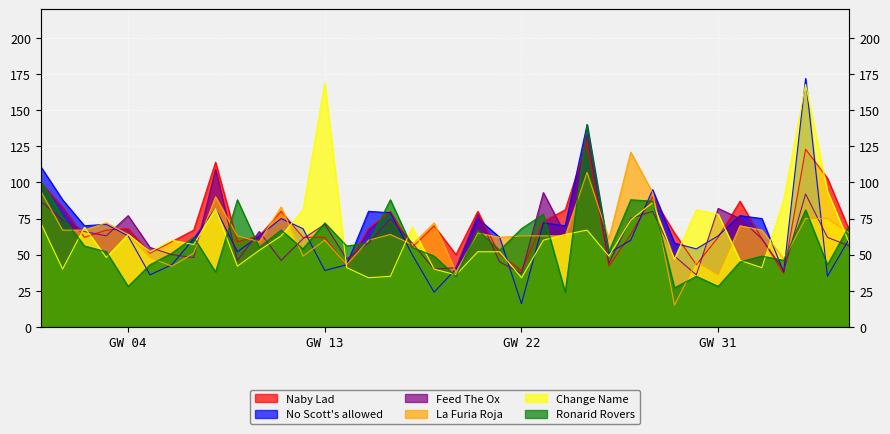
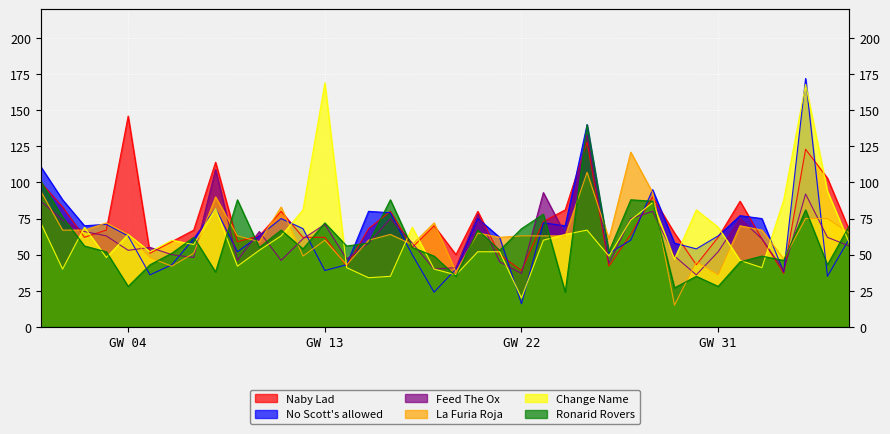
Naby Lad, GW 04: 68 -> 146
Feed The Ox, GW 04: 77 -> 53
Change Name, GW 22: 34 -> 20
Feed The Ox, GW 31: 82 -> 52
Change Name, GW 31: 78 -> 69
